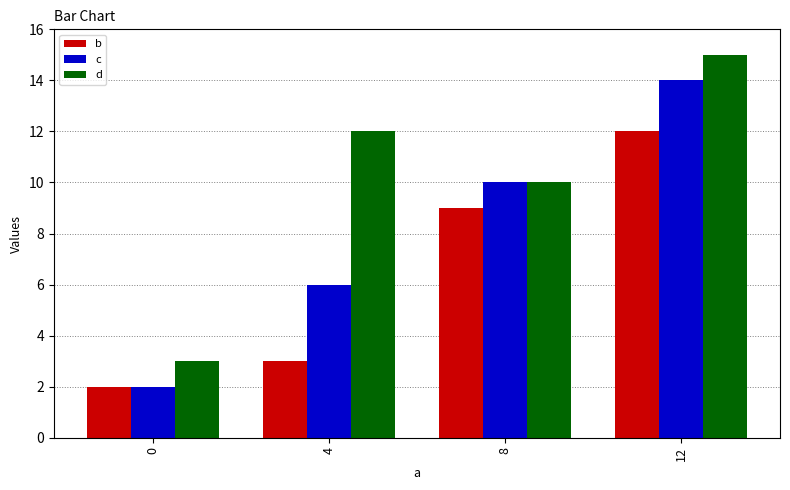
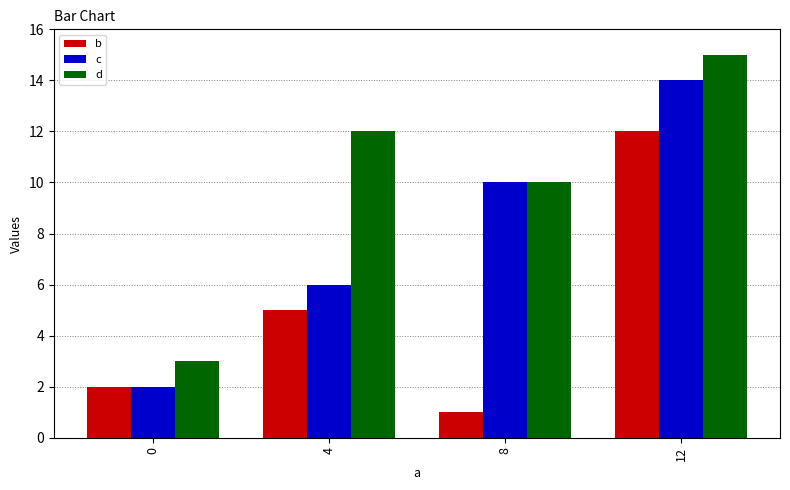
b, 4: 3 -> 5
b, 8: 9 -> 1
